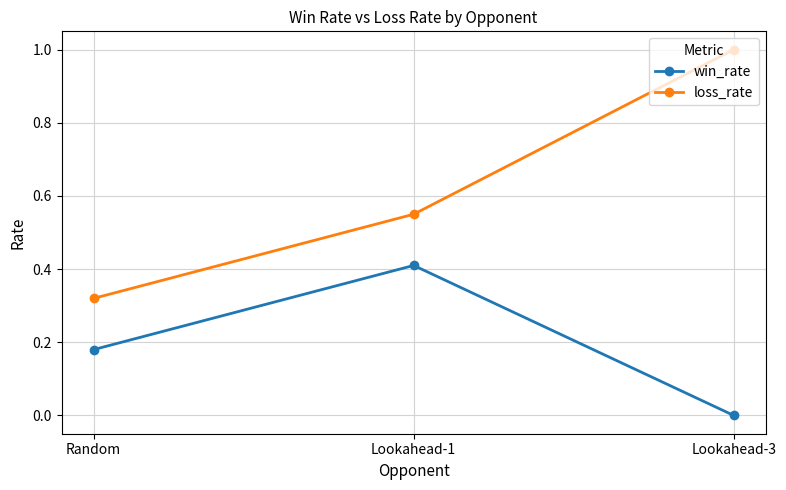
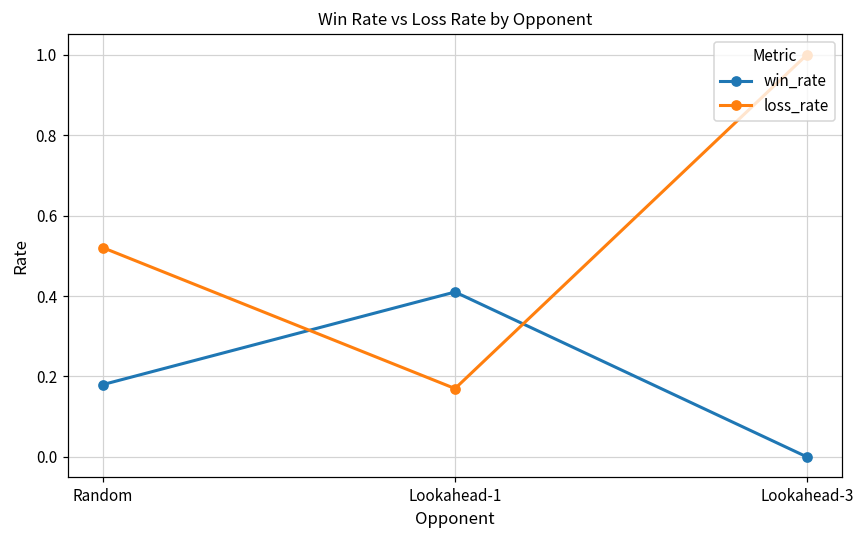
loss_rate, Random: 0.32 -> 0.52
loss_rate, Lookahead-1: 0.55 -> 0.17
